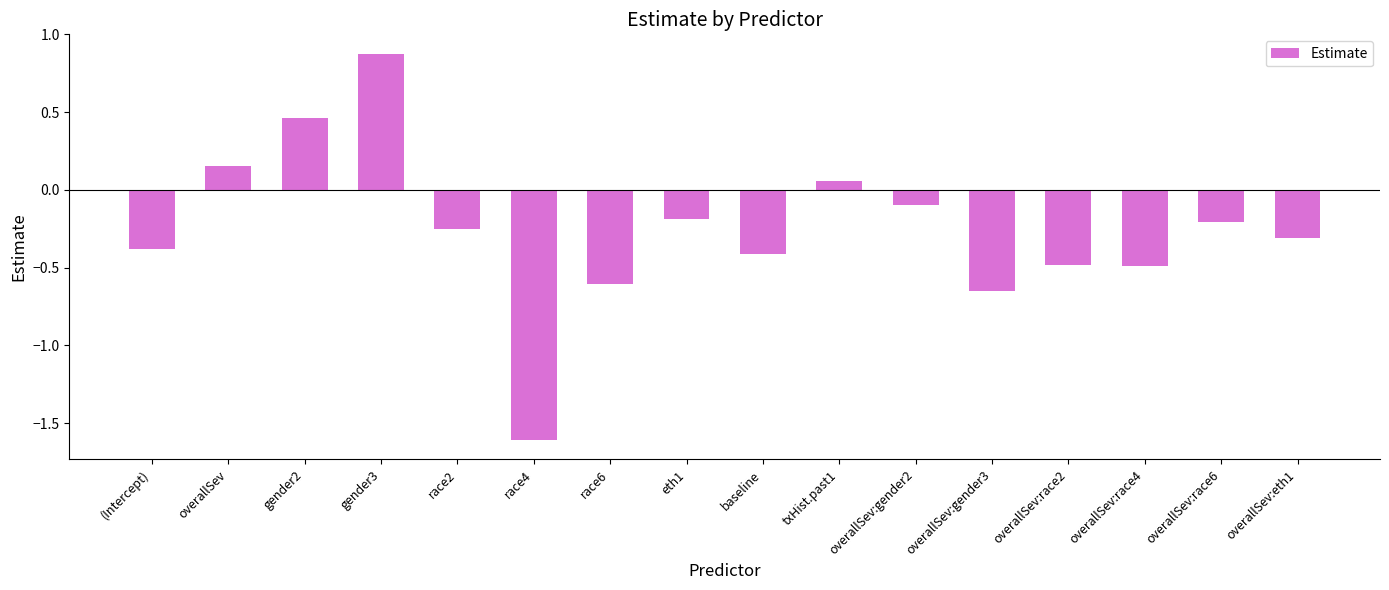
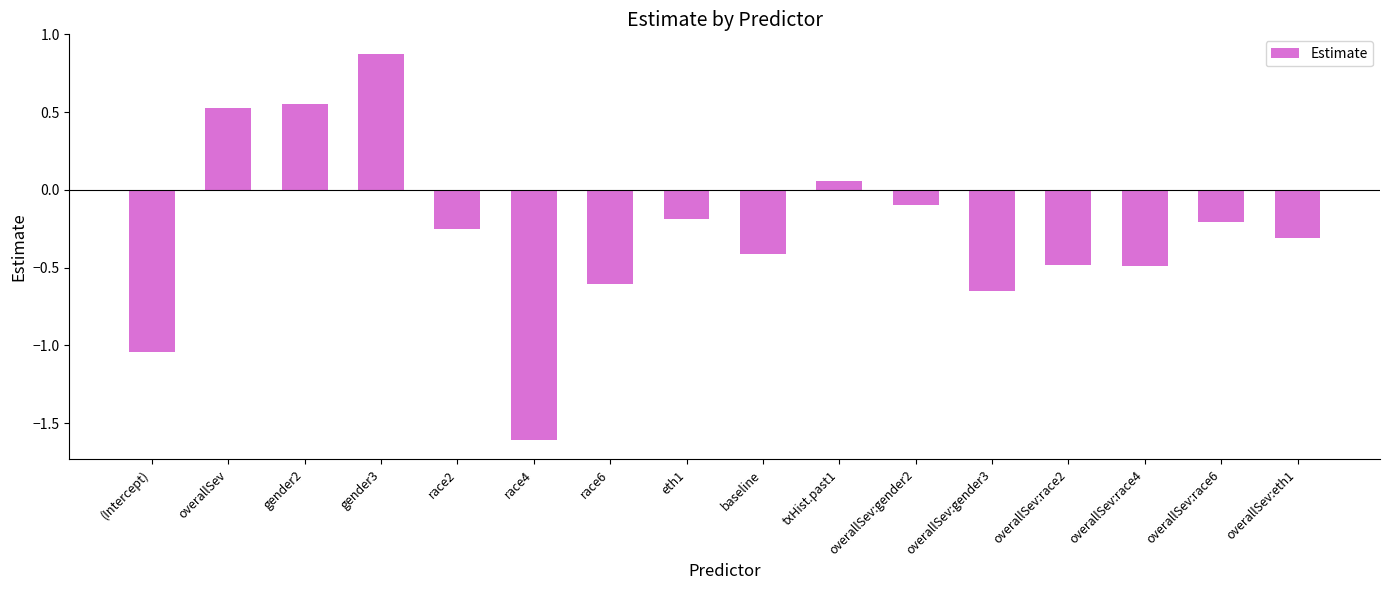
(Intercept): -0.38 -> -1.04
overallSev: 0.16 -> 0.53
gender2: 0.46 -> 0.55
